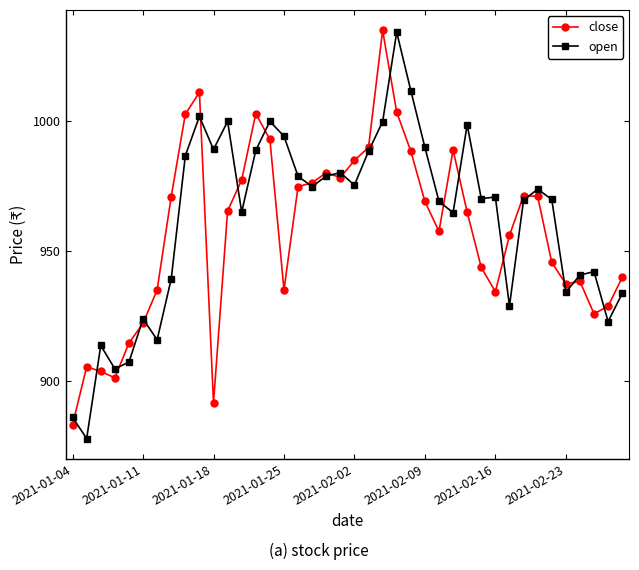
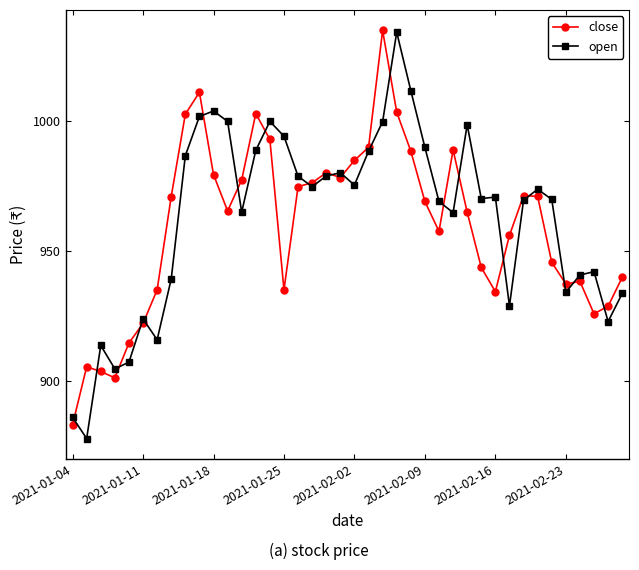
close, 2021-01-18: 892 -> 980
open, 2021-01-18: 989 -> 1004
